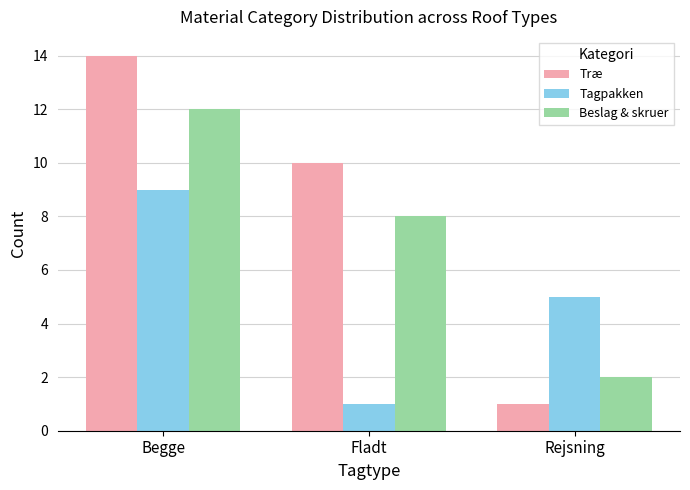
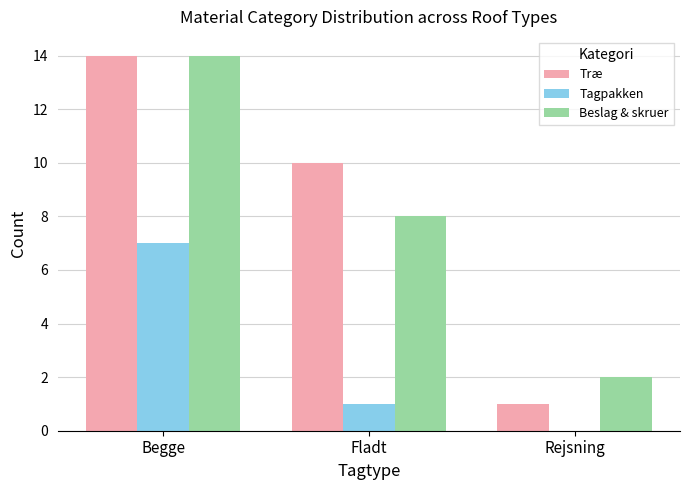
Tagpakken, Begge: 9 -> 7
Beslag & skruer, Begge: 12 -> 14
Tagpakken, Rejsning: 5 -> 0
